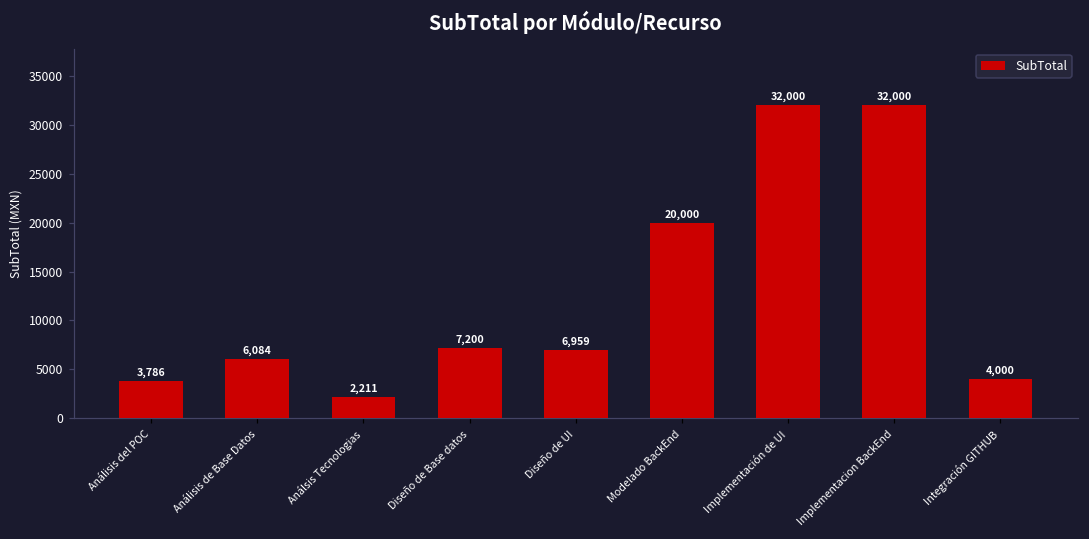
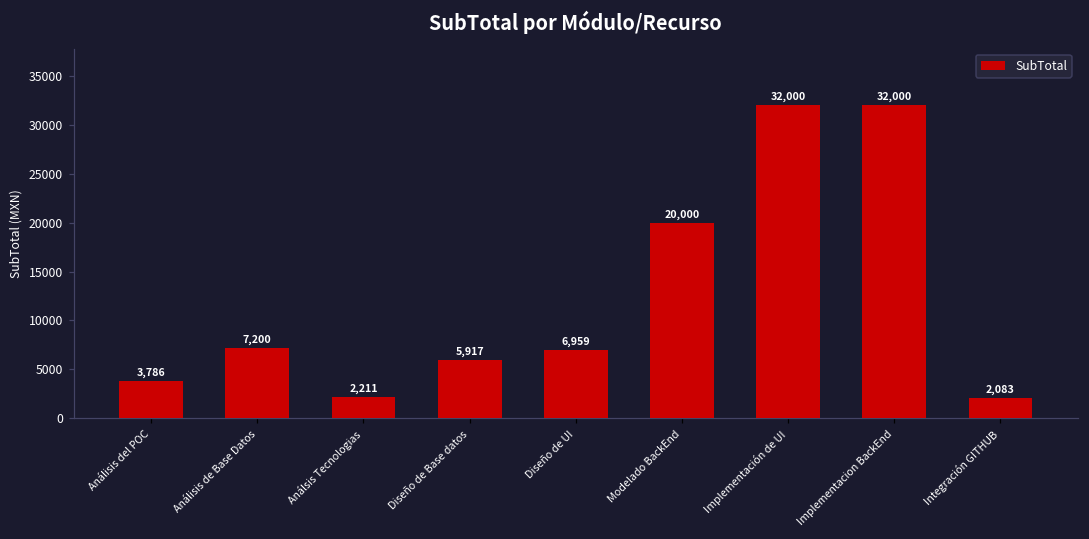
Análisis de Base Datos: 6,084 -> 7,200
Diseño de Base datos: 7,200 -> 5,917
Integración GITHUB: 4,000 -> 2,083
